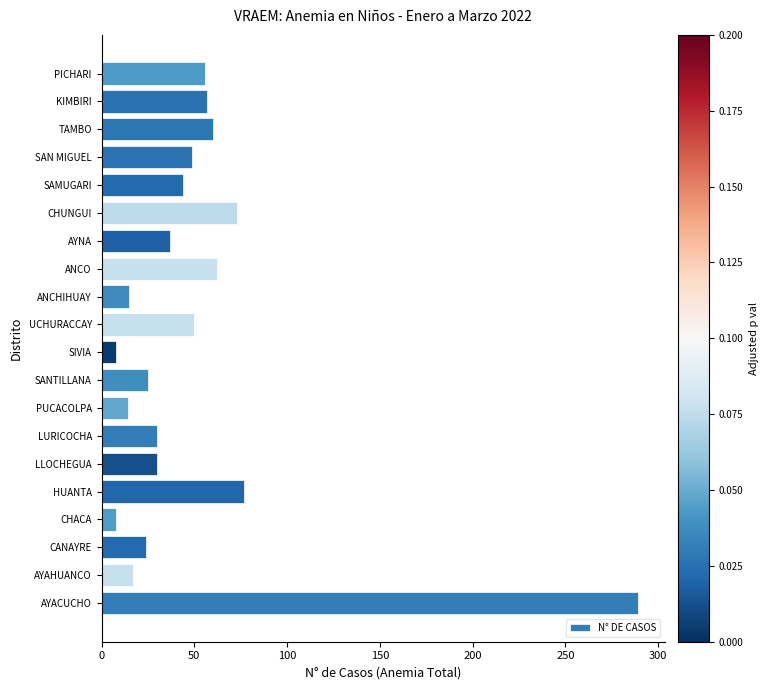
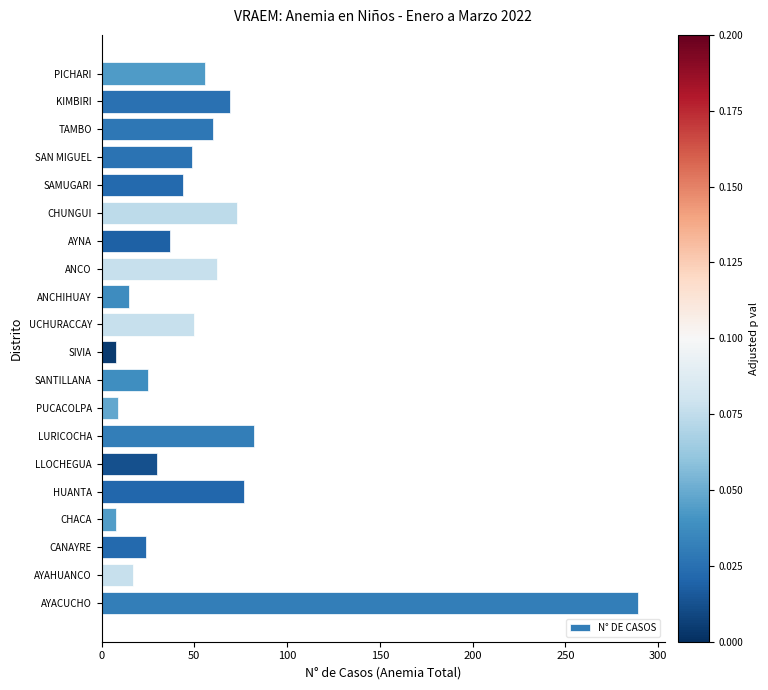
KIMBIRI: 57 -> 69
PUCACOLPA: 14 -> 9
LURICOCHA: 30 -> 82
